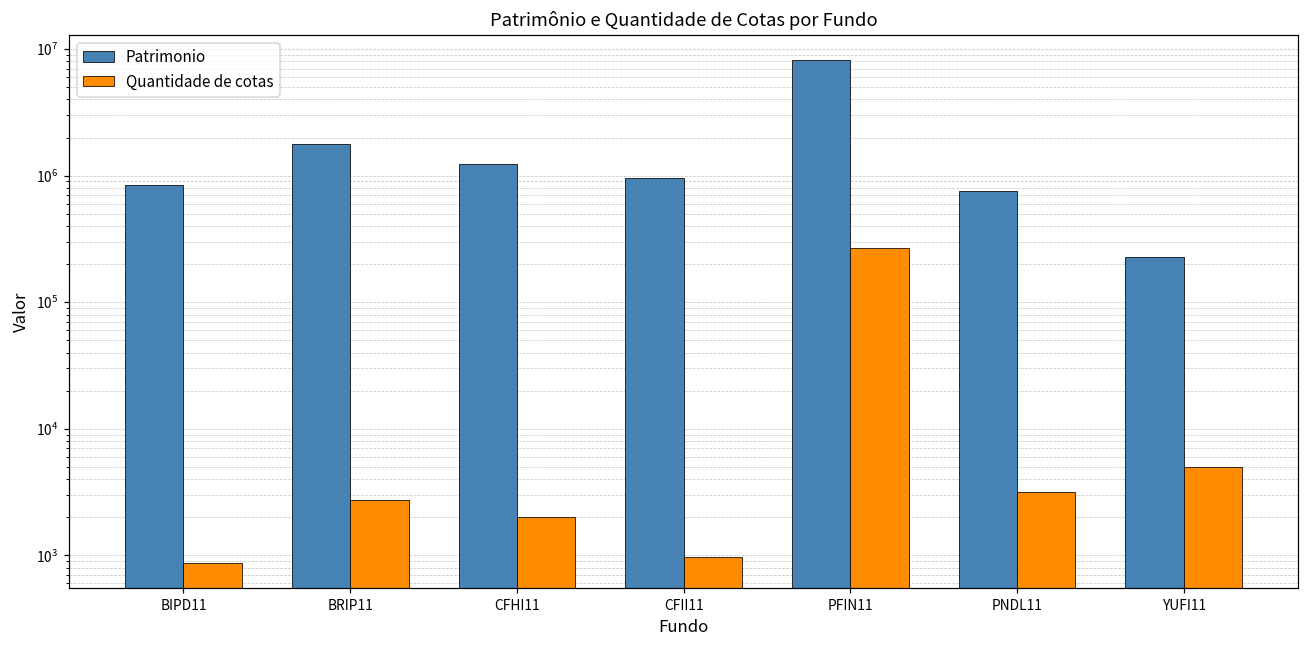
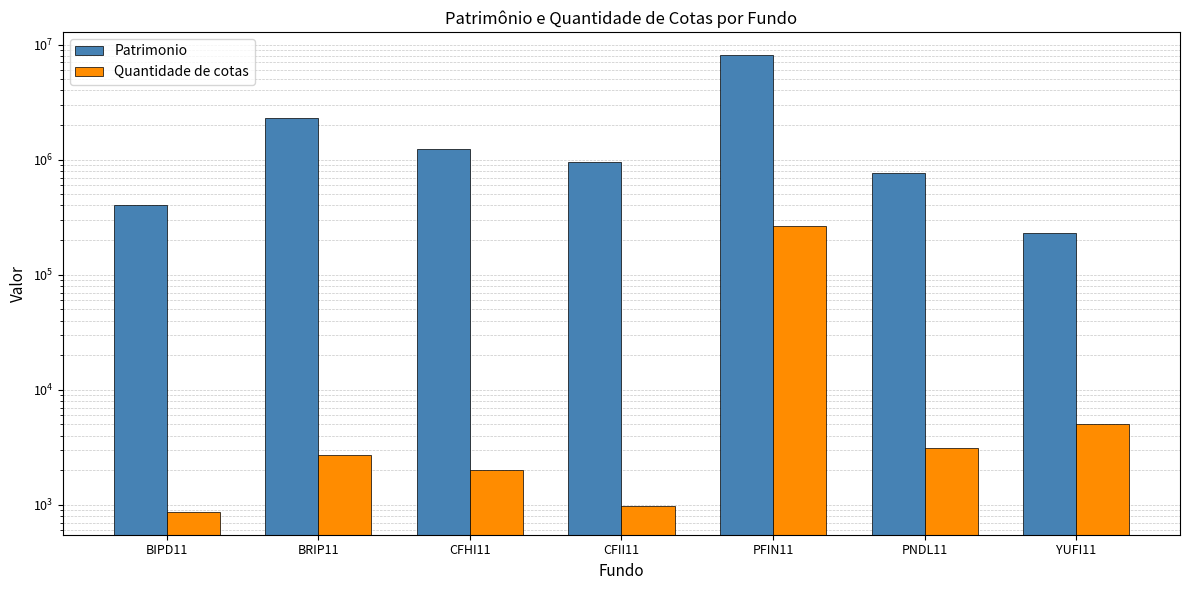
Patrimonio, BIPD11: 800000 -> 410000
Patrimonio, BRIP11: 1800000 -> 2300000
